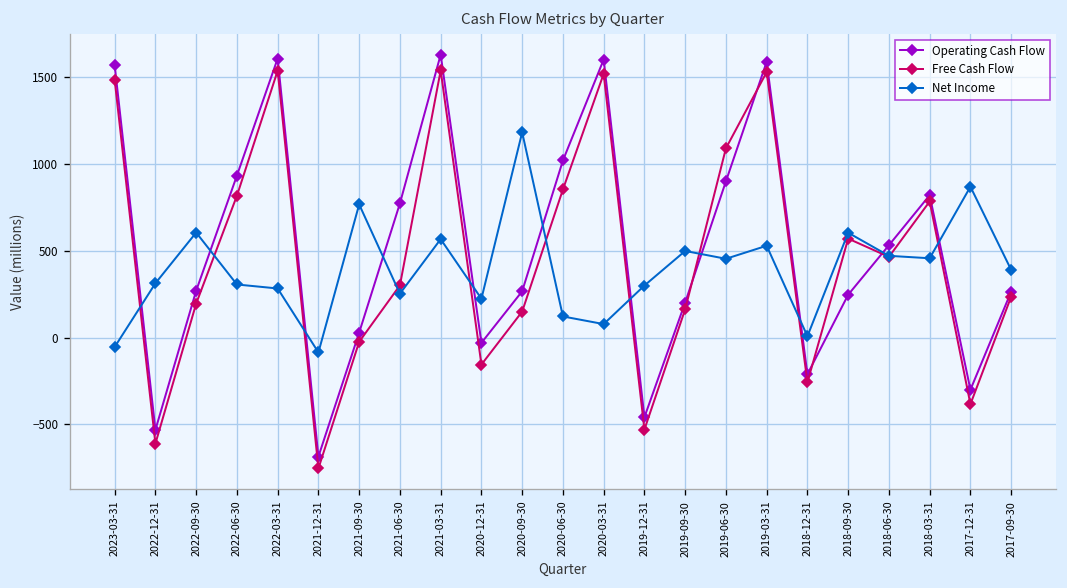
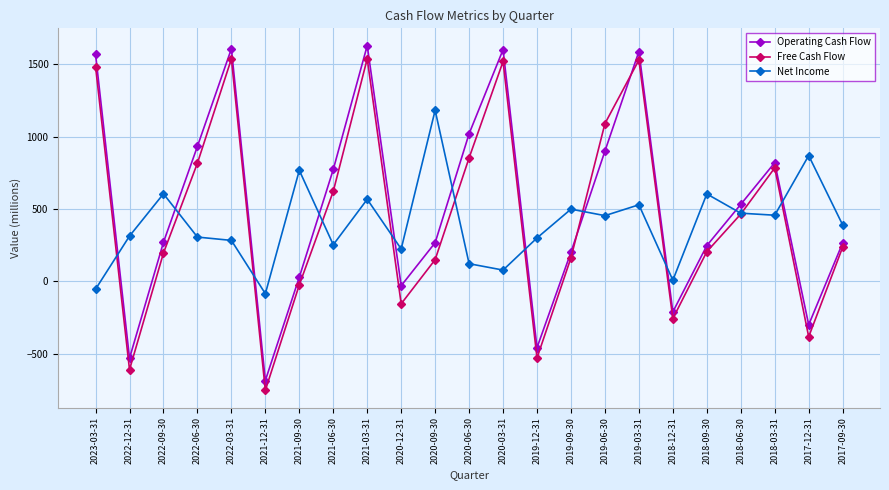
Free Cash Flow, 2021-06-30: 300 -> 620
Free Cash Flow, 2018-09-30: 570 -> 210
